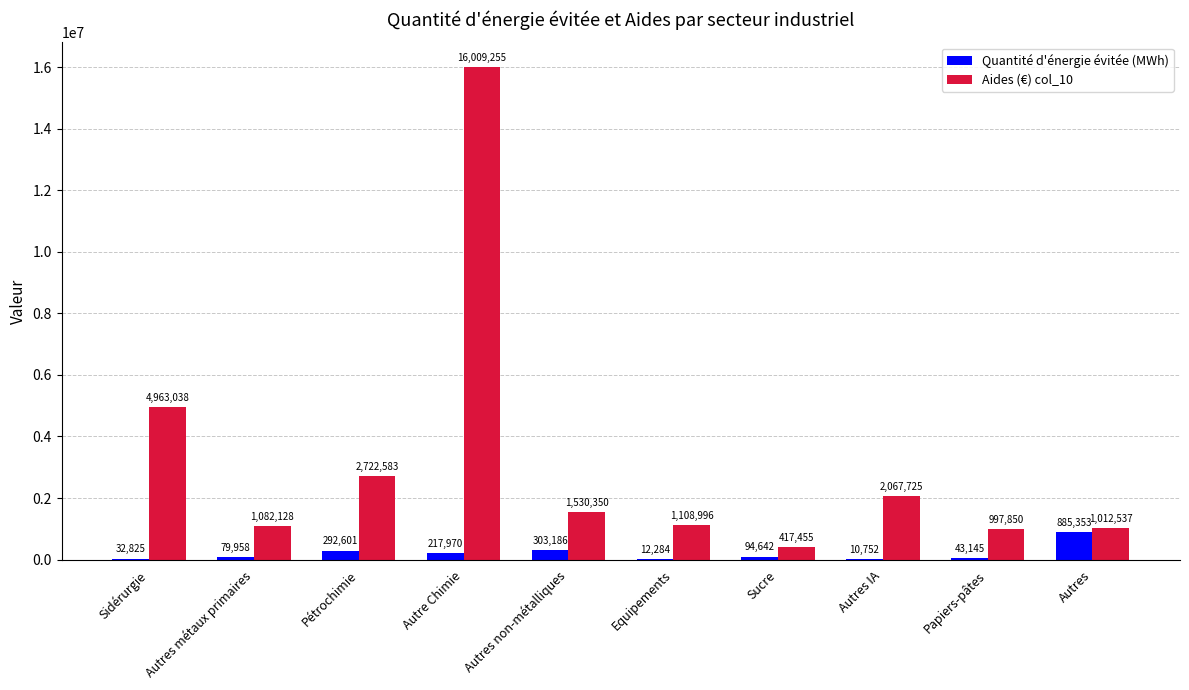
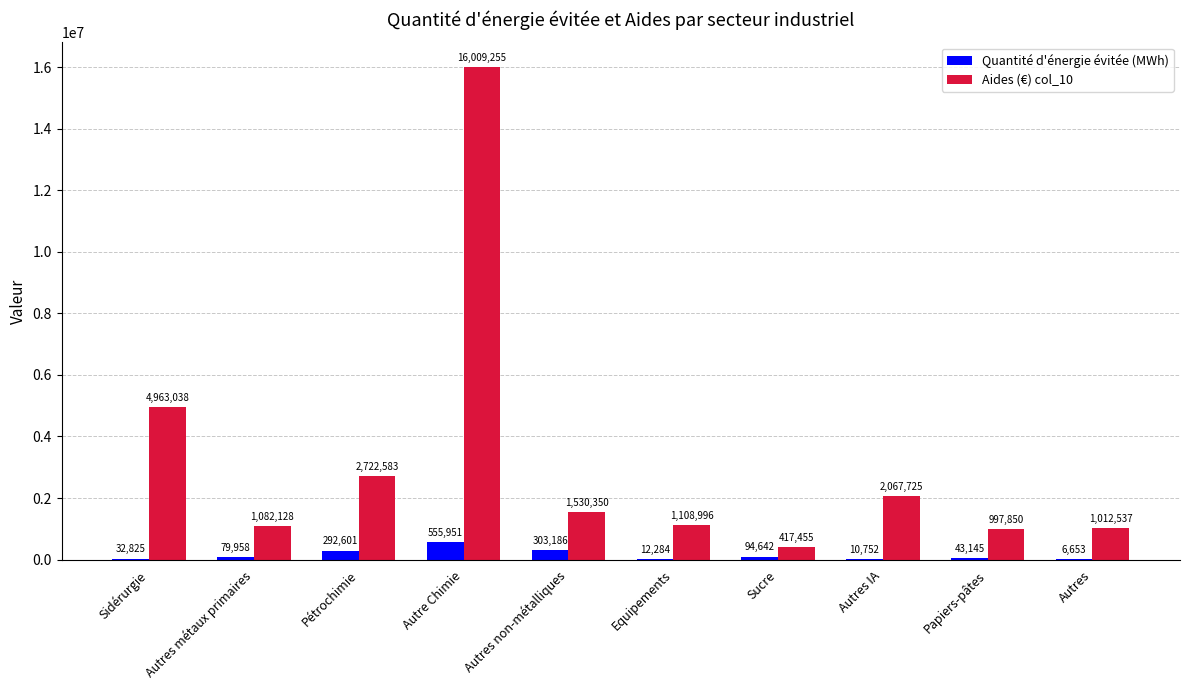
Quantité d'énergie évitée (MWh), Autre Chimie: 217,970 -> 555,951
Quantité d'énergie évitée (MWh), Autres: 885,353 -> 6,653
